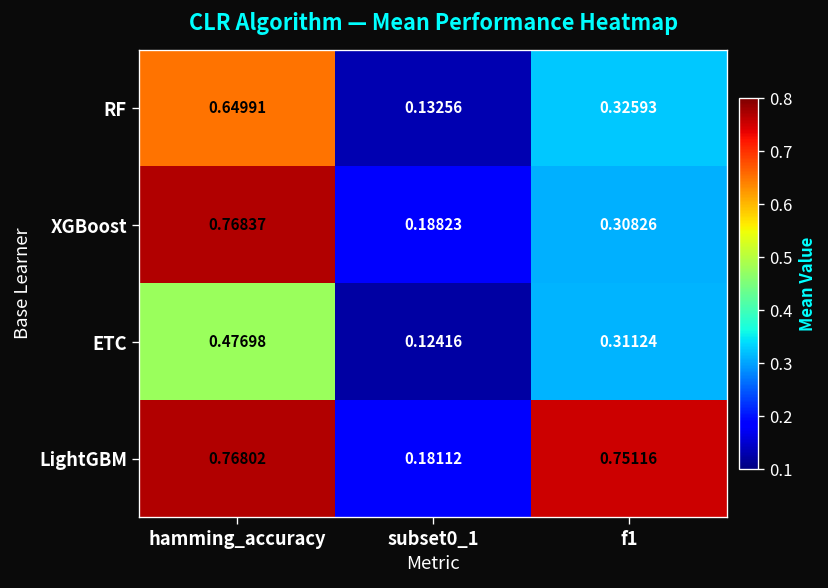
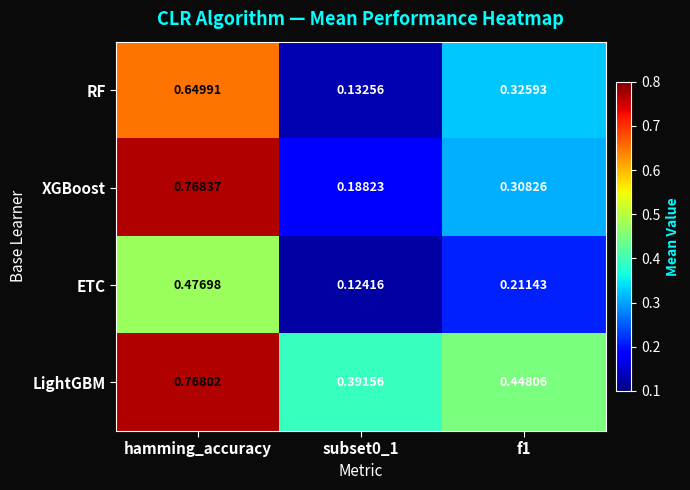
ETC, f1: 0.31124 -> 0.21143
LightGBM, subset0_1: 0.18112 -> 0.39156
LightGBM, f1: 0.75116 -> 0.44806
